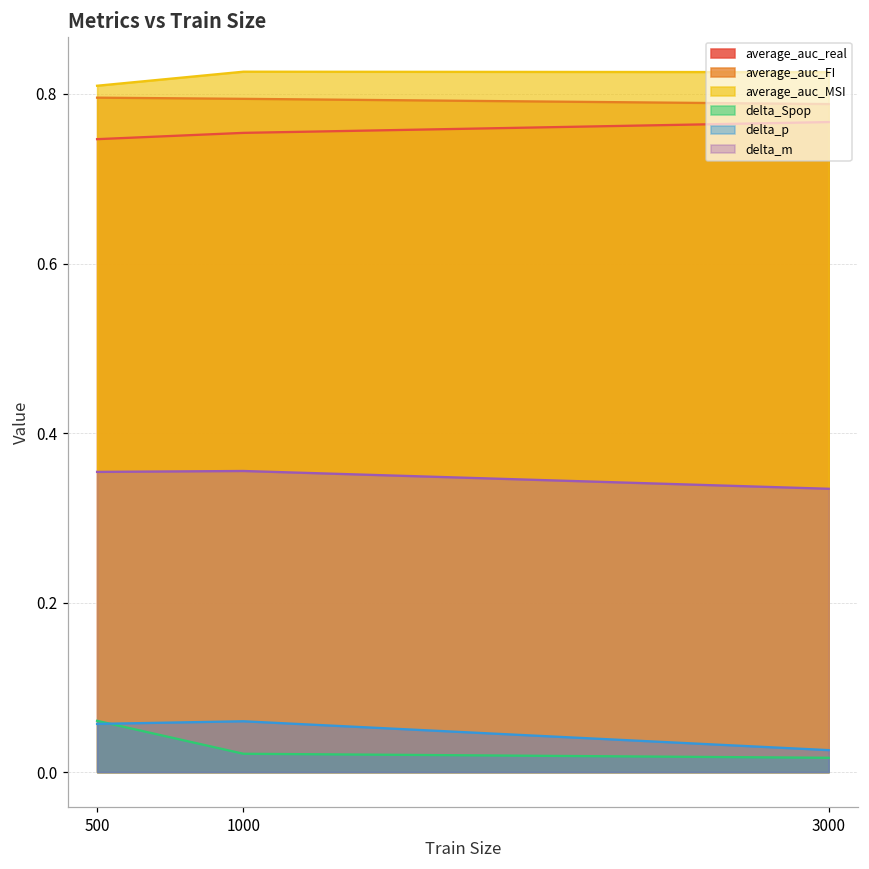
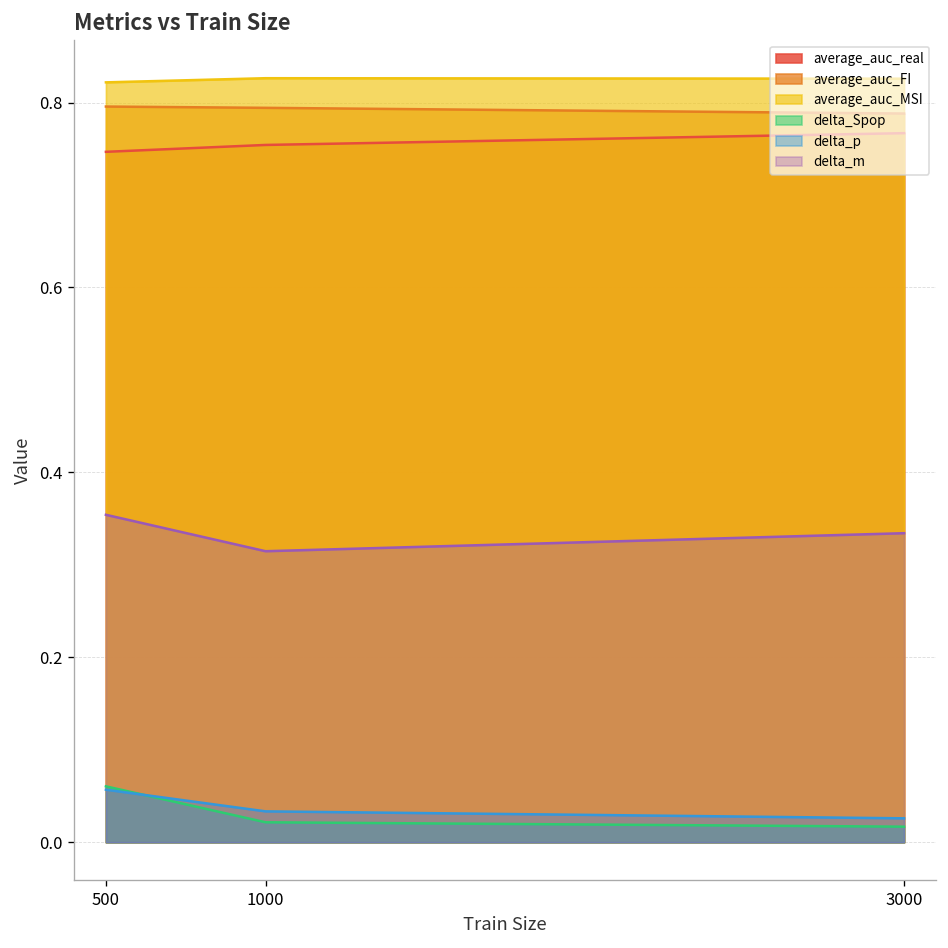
average_auc_MSI, 500: 0.81 -> 0.82
delta_p, 1000: 0.06 -> 0.03
delta_m, 1000: 0.36 -> 0.31
